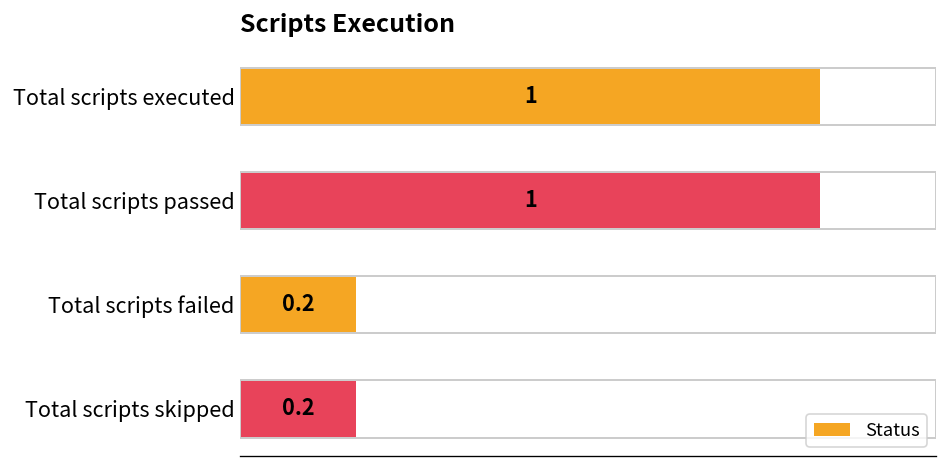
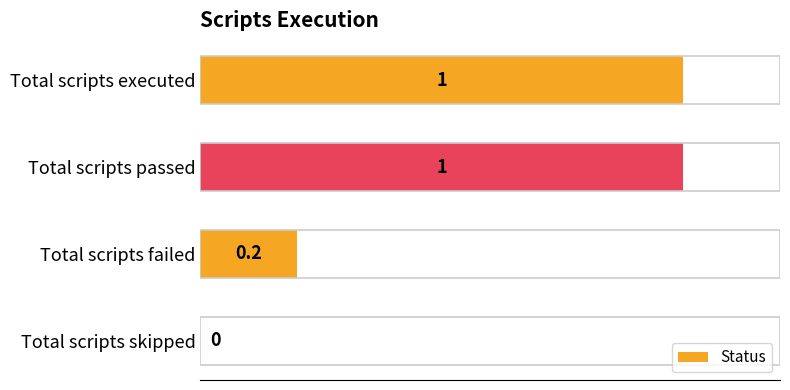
Total scripts skipped: 0.2 -> 0
